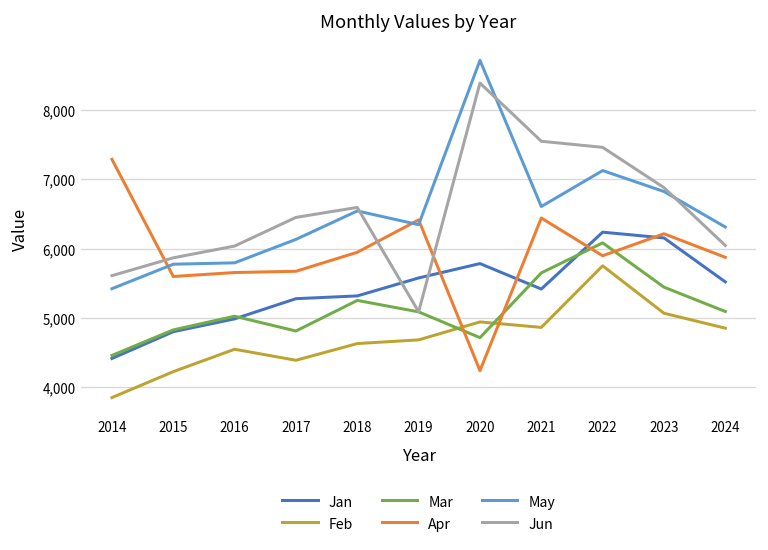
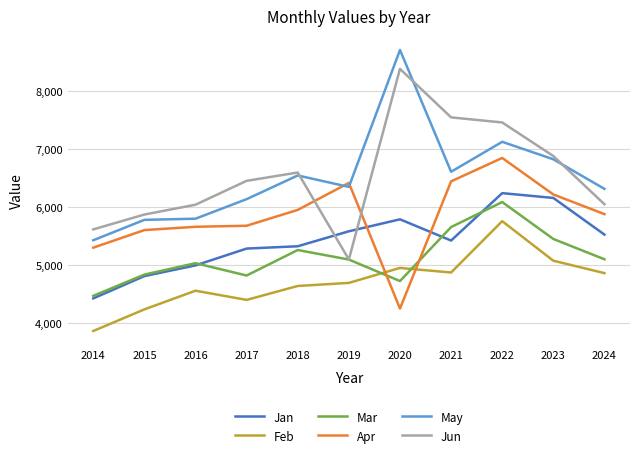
Apr, 2014: 7,300 -> 5,300
Apr, 2022: 5,900 -> 6,800
